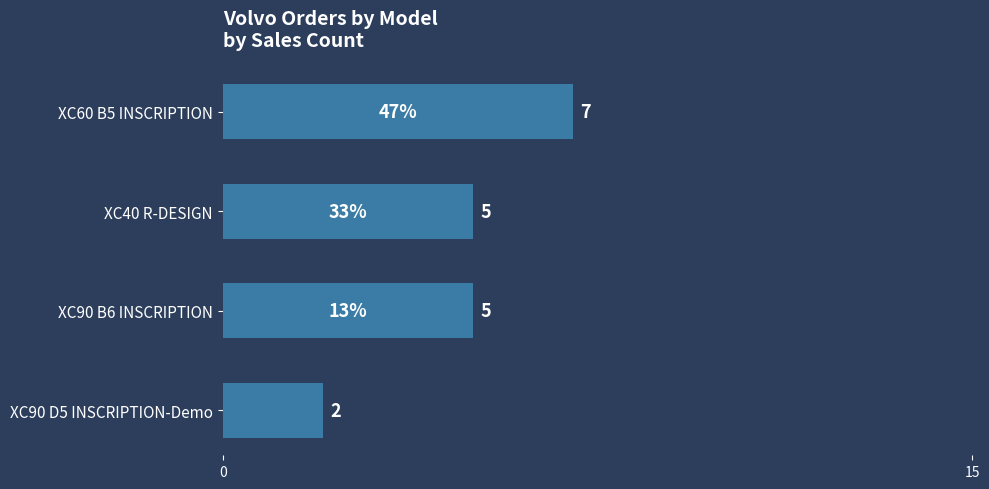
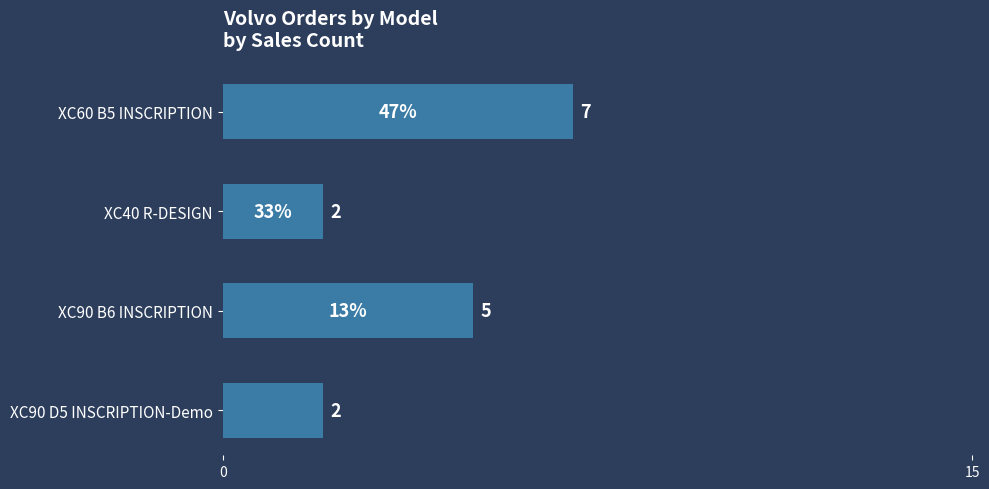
XC40 R-DESIGN: 5 -> 2
